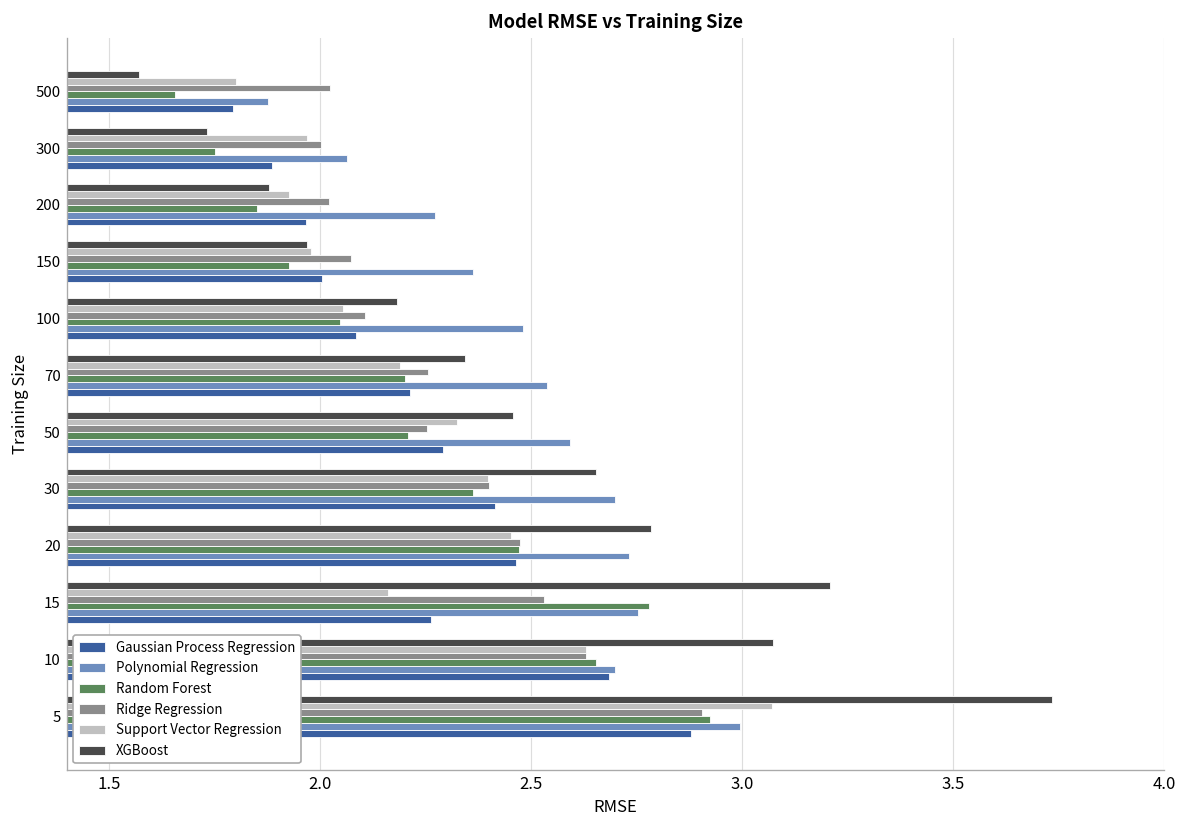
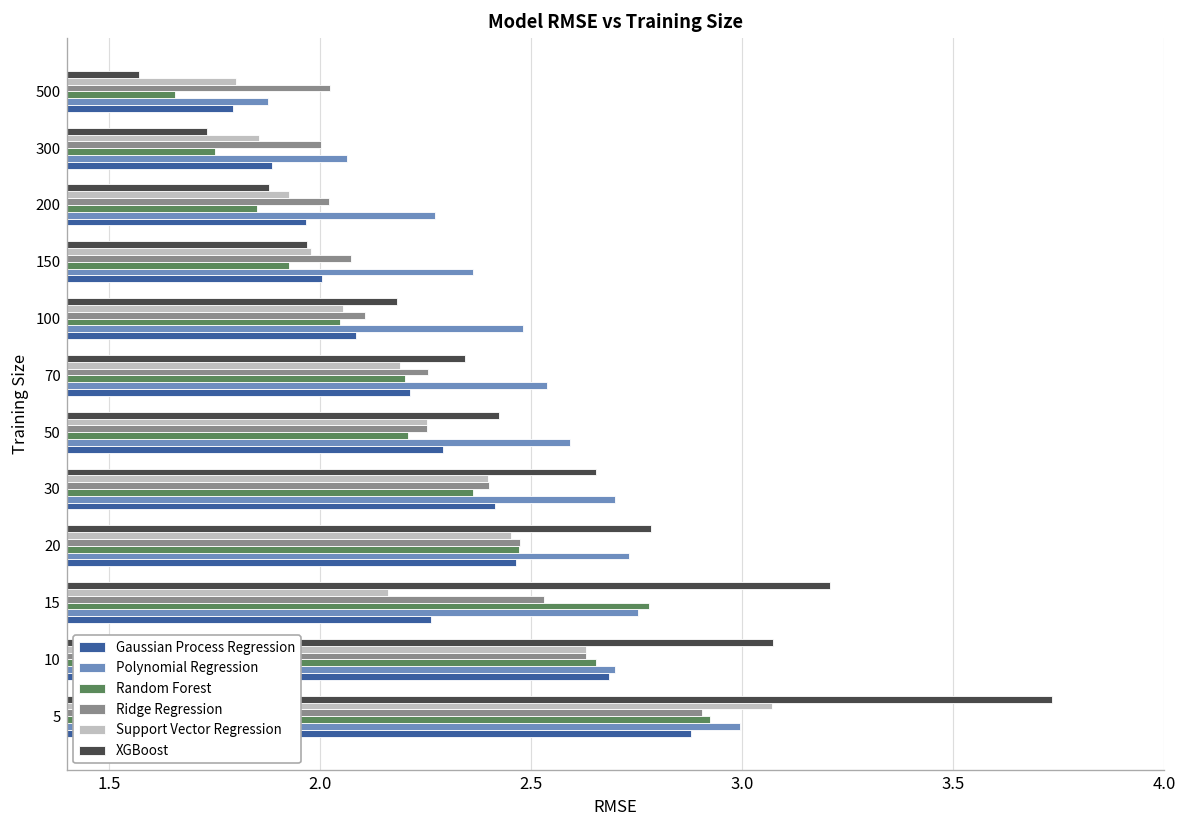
Support Vector Regression, 300: 1.97 -> 1.85
XGBoost, 50: 2.46 -> 2.42
Support Vector Regression, 50: 2.32 -> 2.25
